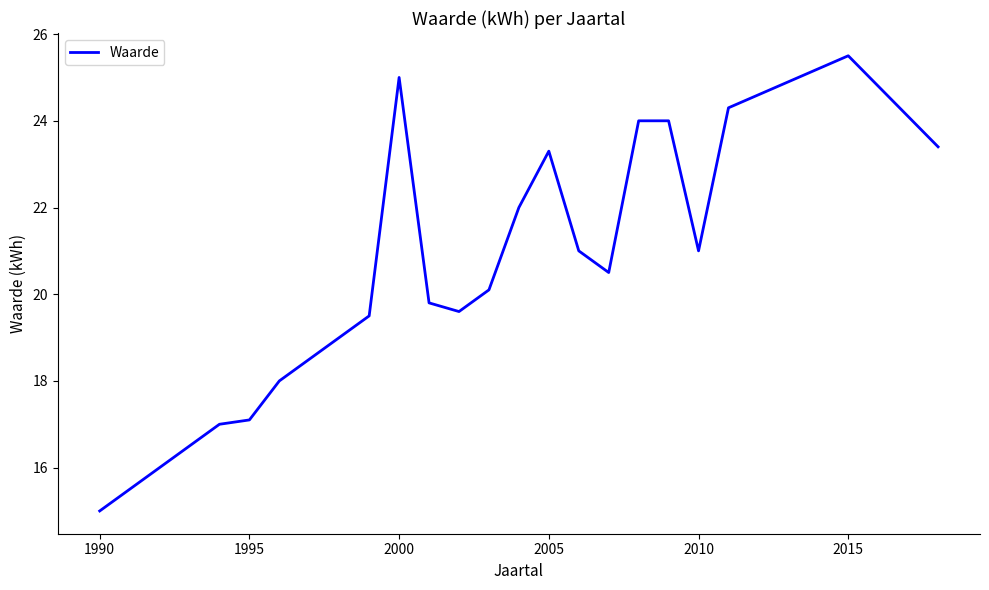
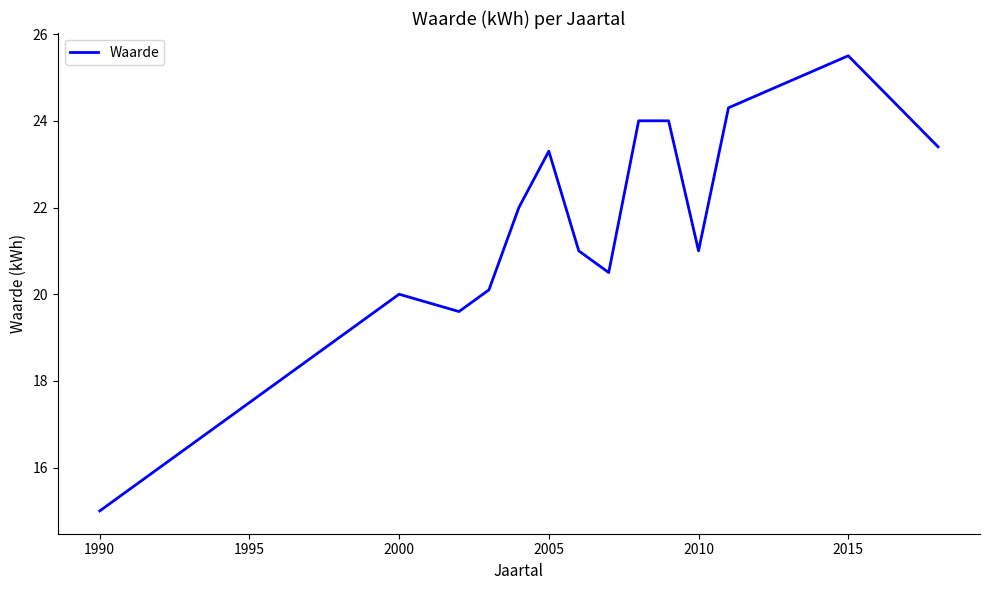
1995: 17.1 -> 17.5
2000: 25 -> 20
